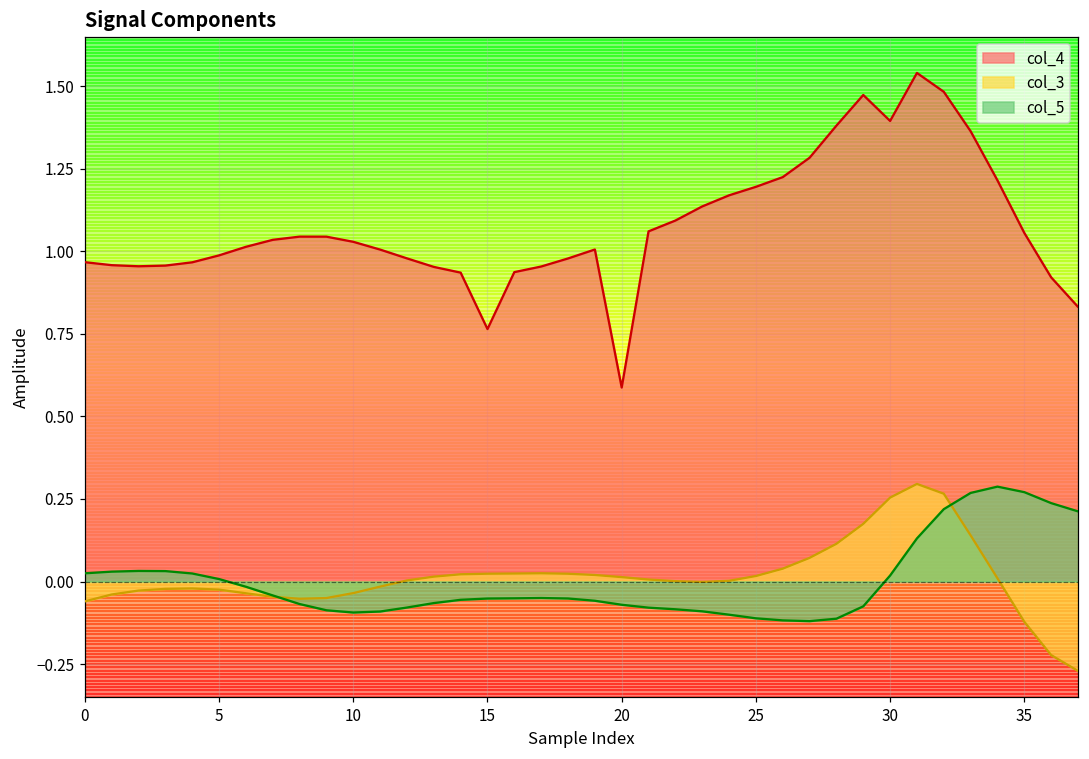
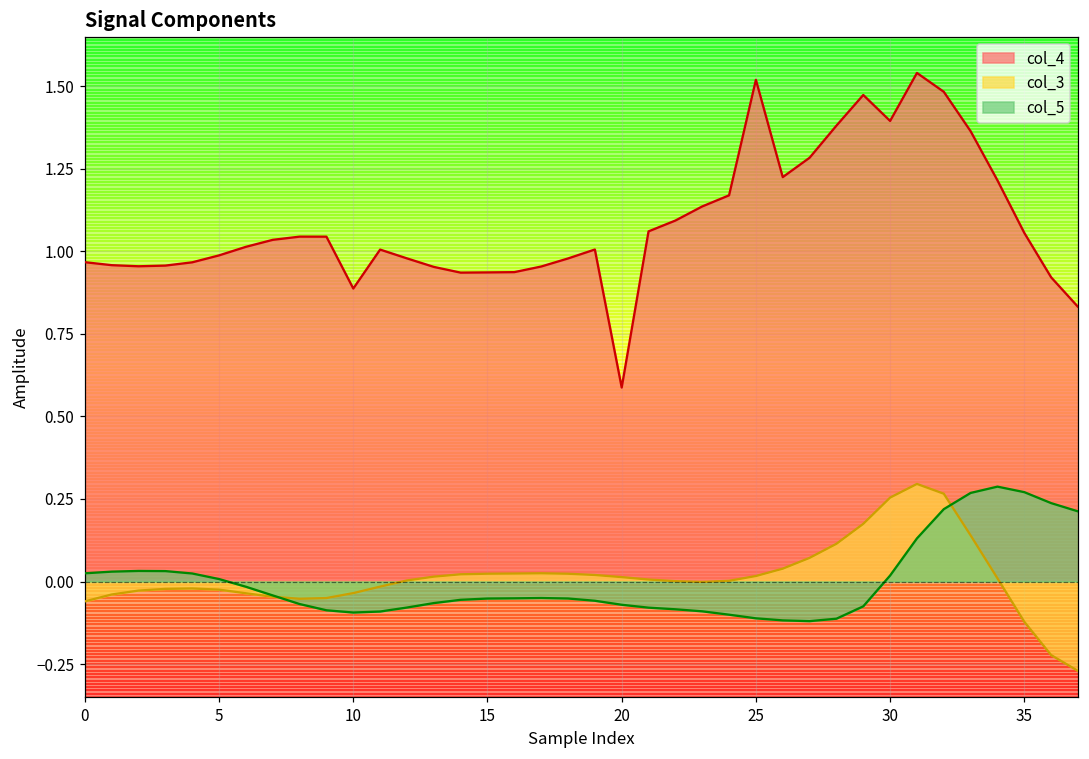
col_4, 10: 1.03 -> 0.89
col_4, 15: 0.76 -> 0.94
col_4, 25: 1.20 -> 1.52
